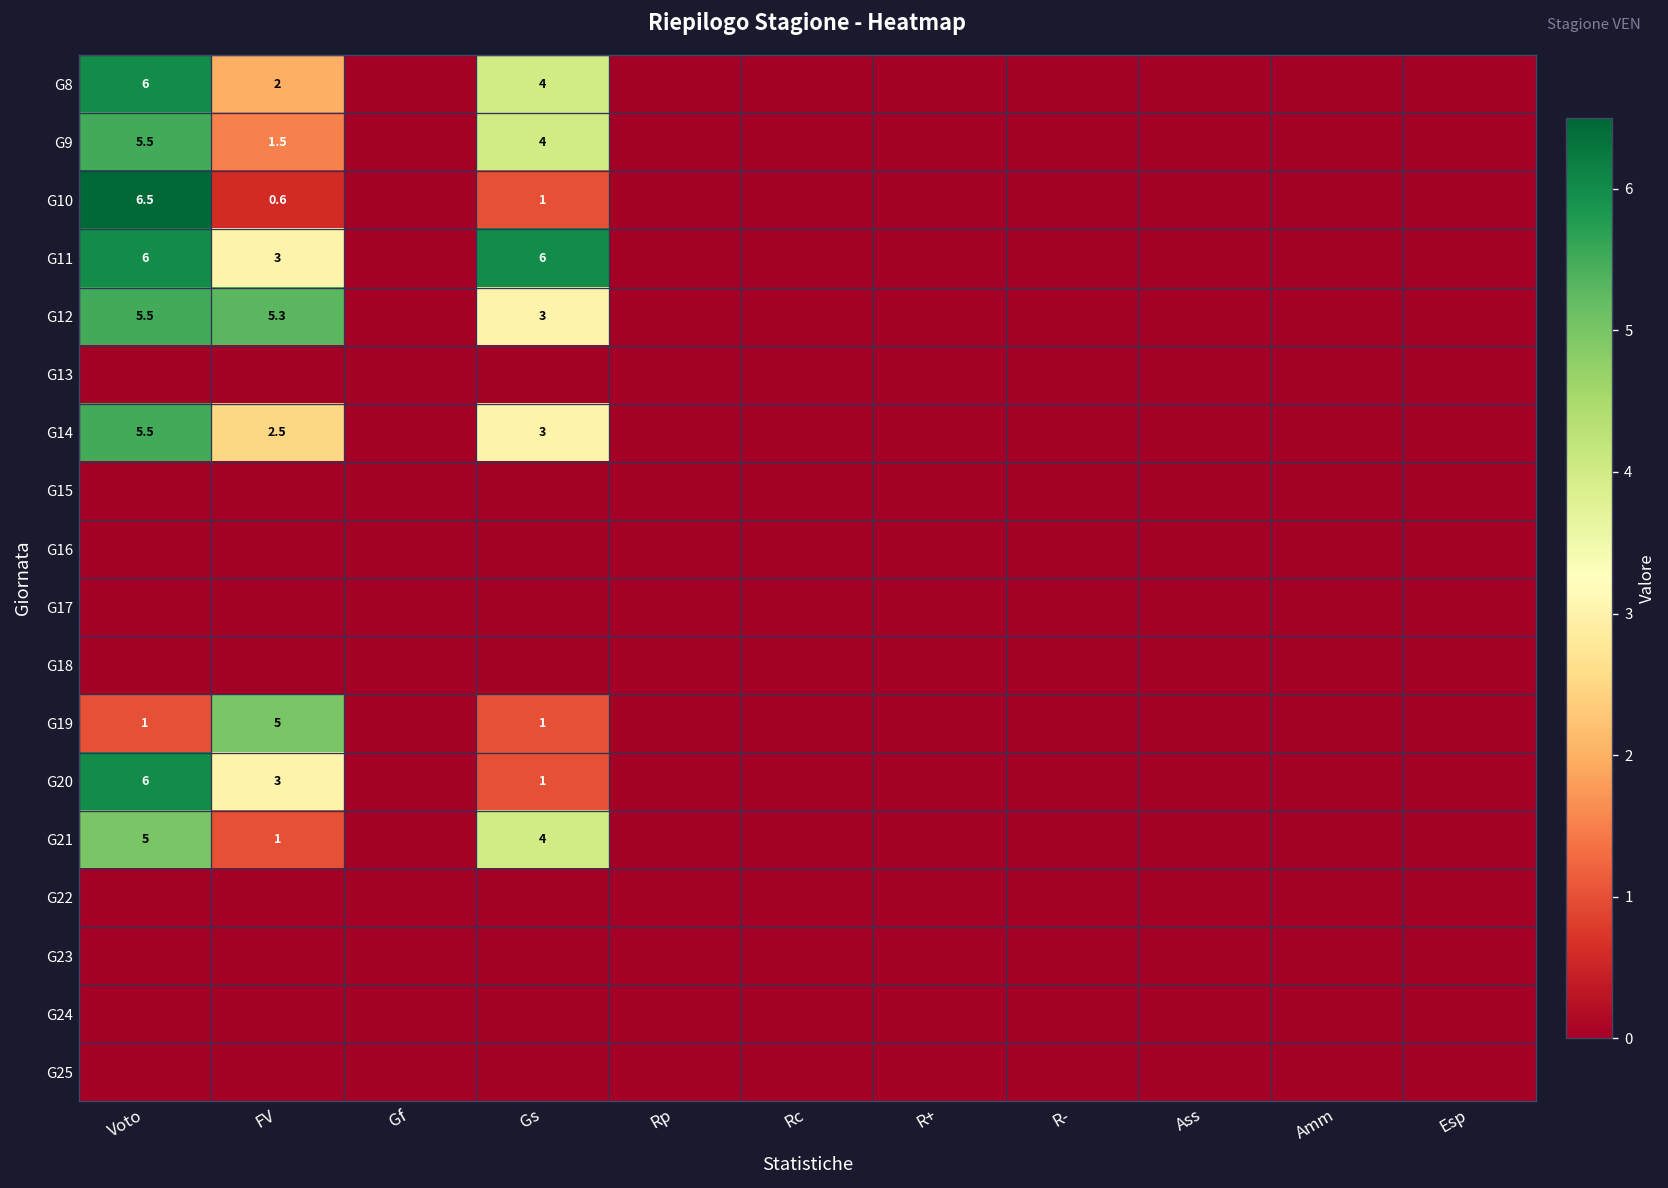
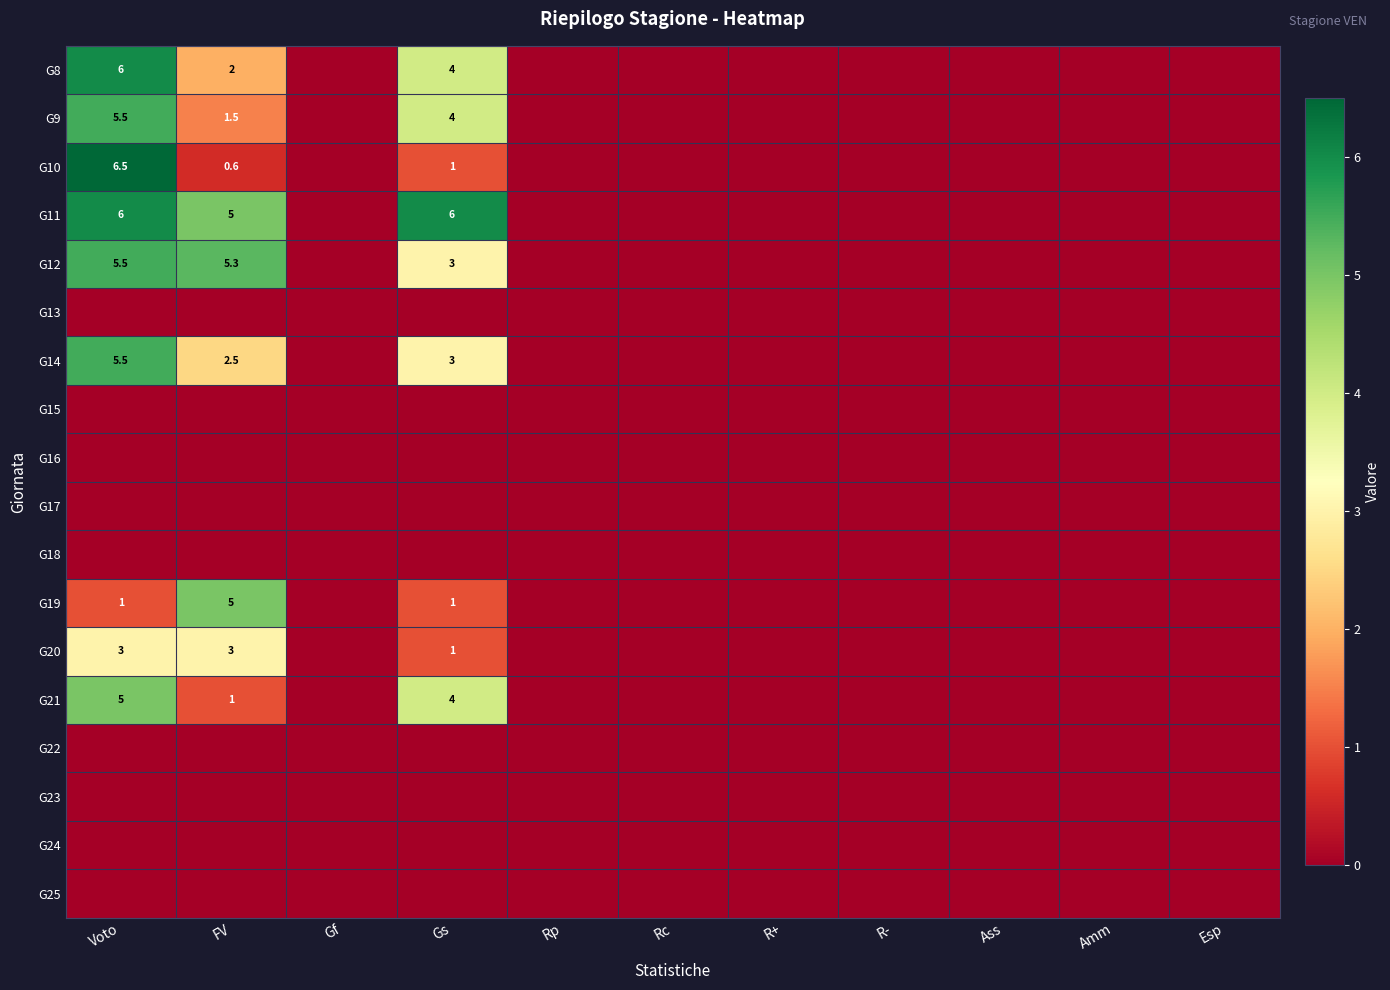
G11, FV: 3 -> 5
G20, Voto: 6 -> 3
